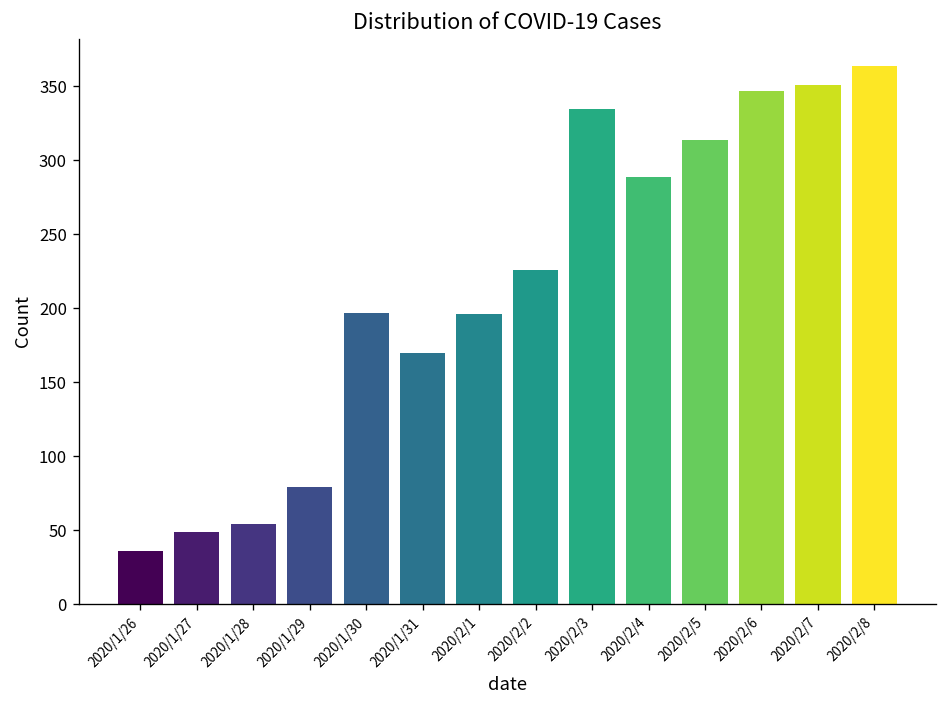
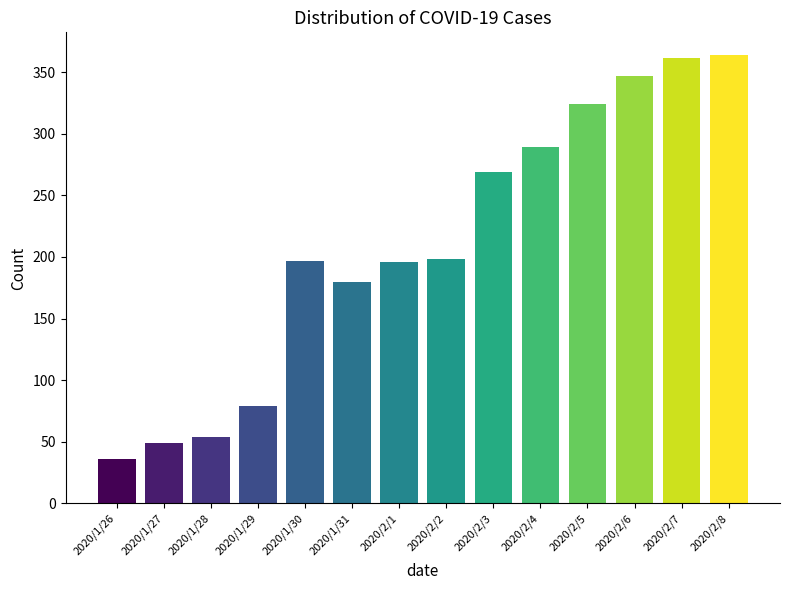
2020/1/31: 170 -> 180
2020/2/2: 226 -> 198
2020/2/3: 335 -> 269
2020/2/5: 314 -> 324
2020/2/7: 351 -> 361
